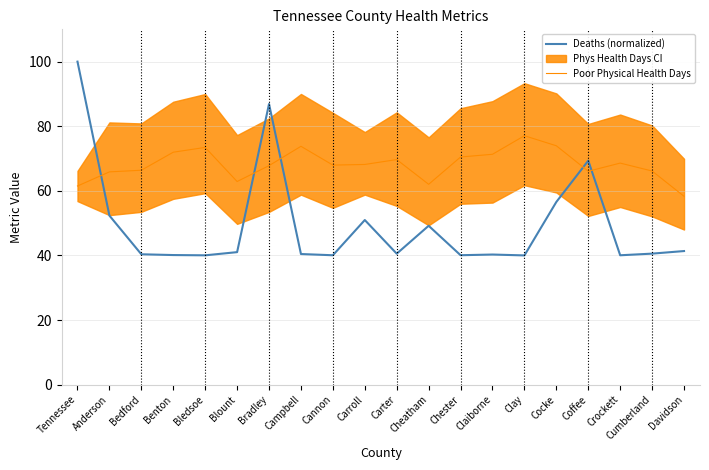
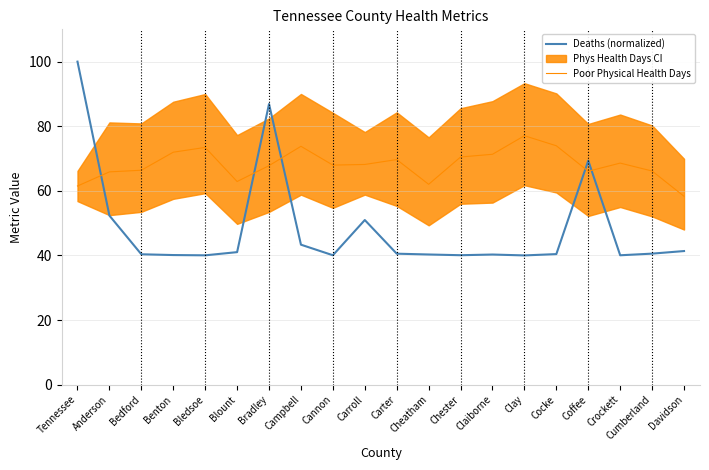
Deaths (normalized), Campbell: 40 -> 43
Deaths (normalized), Cheatham: 49 -> 40
Deaths (normalized), Cocke: 57 -> 40
